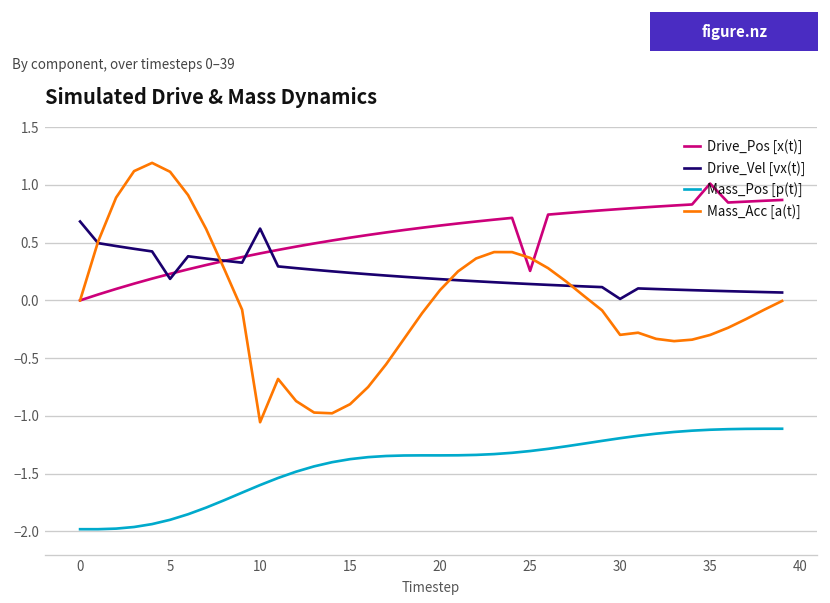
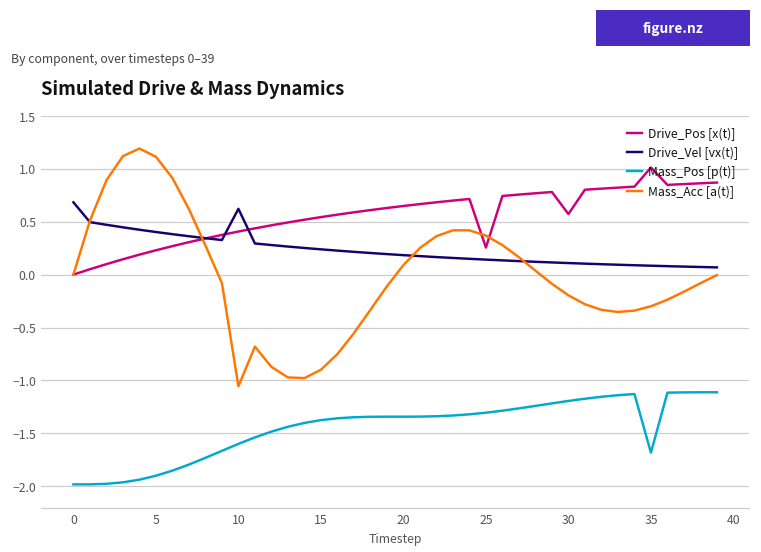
Drive_Vel [vx(t)], 5: 0.2 -> 0.4
Drive_Pos [x(t)], 30: 0.8 -> 0.6
Drive_Vel [vx(t)], 30: 0.0 -> 0.1
Mass_Acc [a(t)], 30: -0.3 -> -0.2
Mass_Pos [p(t)], 35: -1.1 -> -1.7
